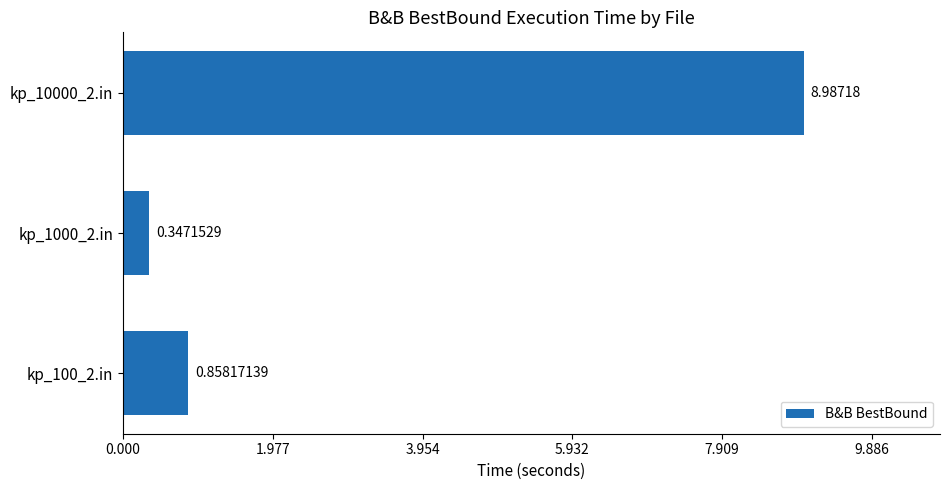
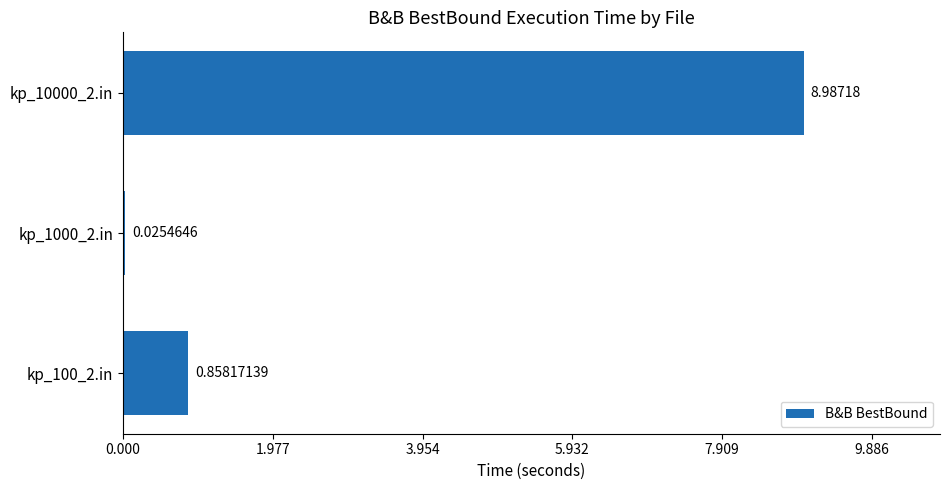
kp_1000_2.in: 0.3471529 -> 0.0254646
